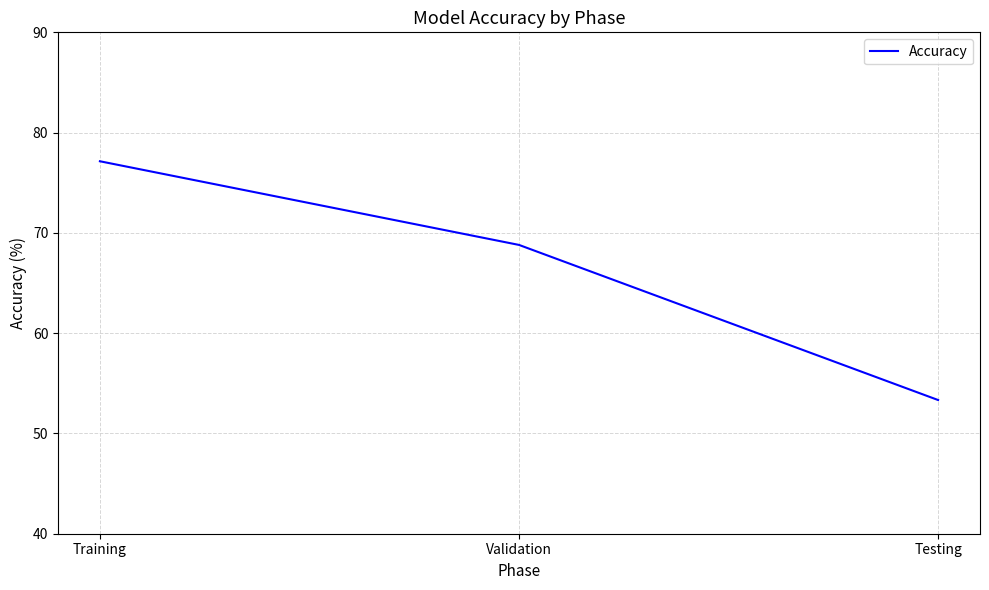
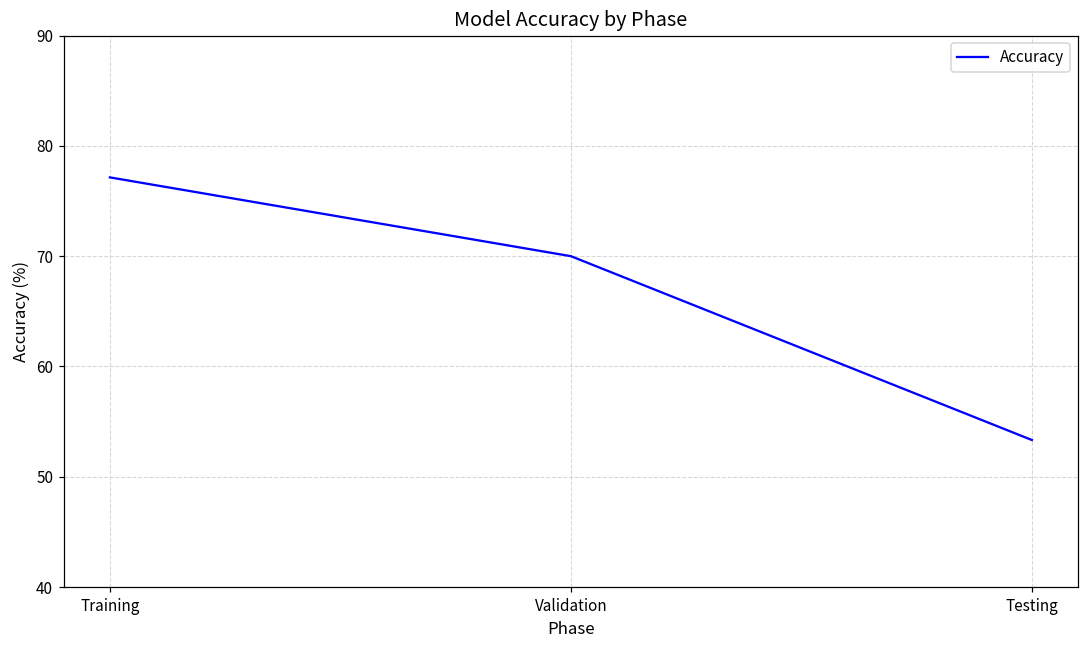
Validation: 68.8 -> 70.0
